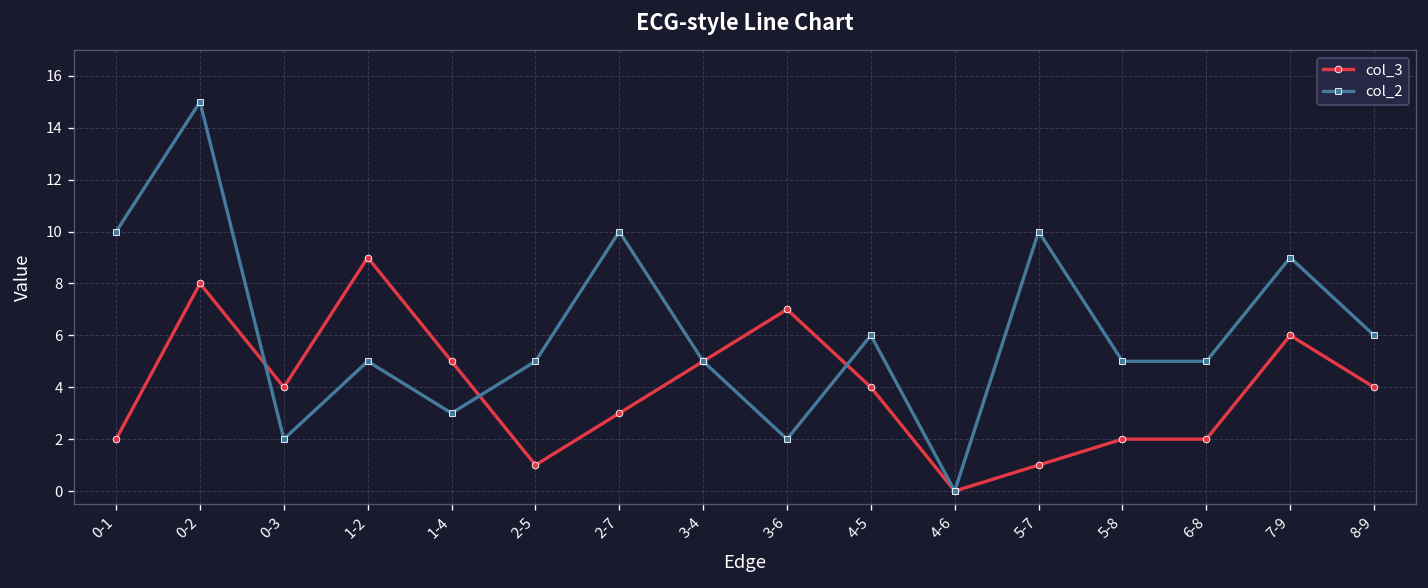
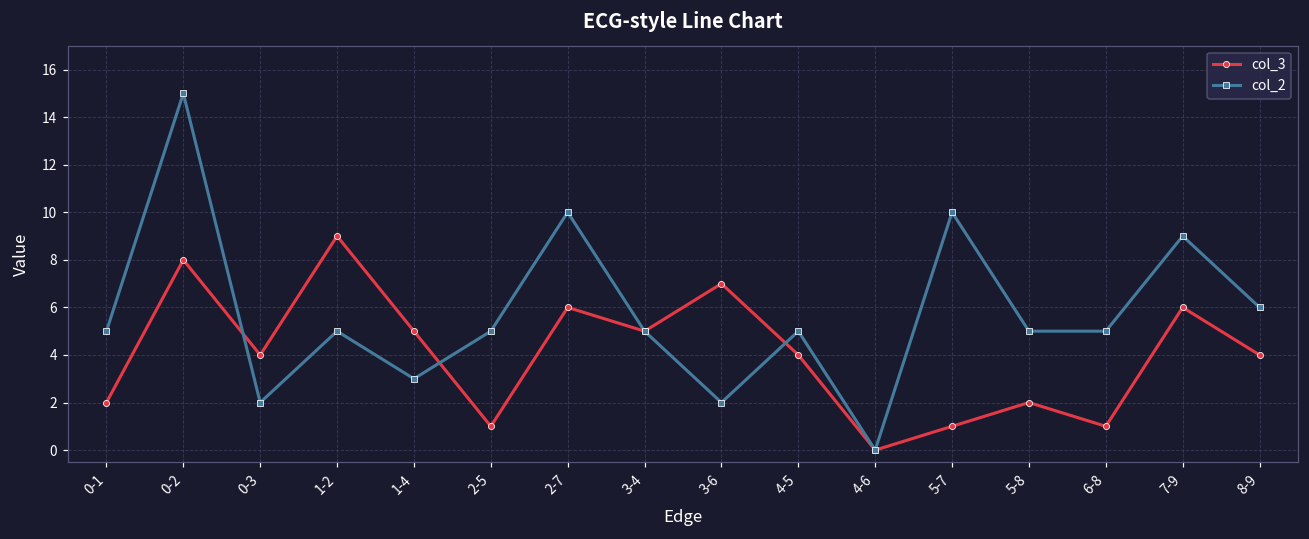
col_2, 0-1: 10 -> 5
col_3, 2-7: 3 -> 6
col_2, 4-5: 6 -> 5
col_3, 6-8: 2 -> 1
